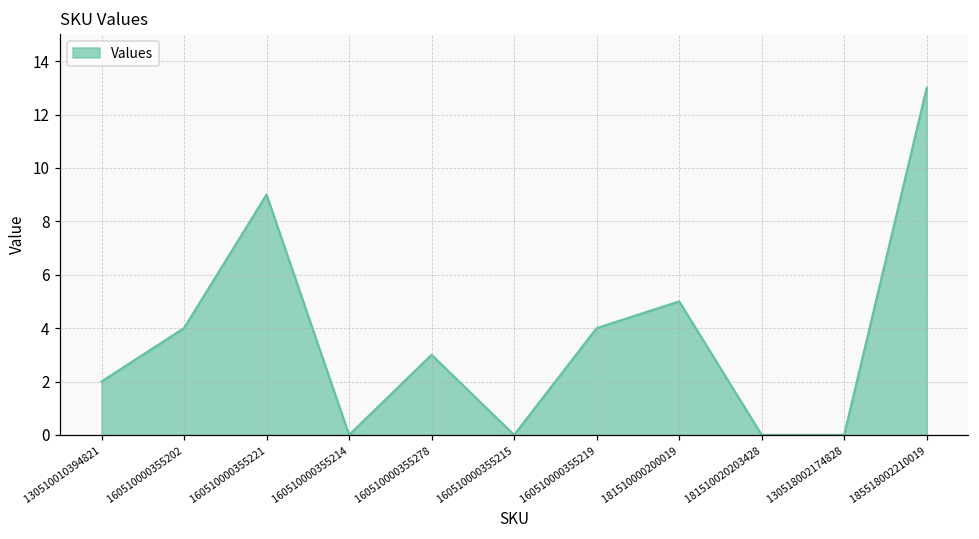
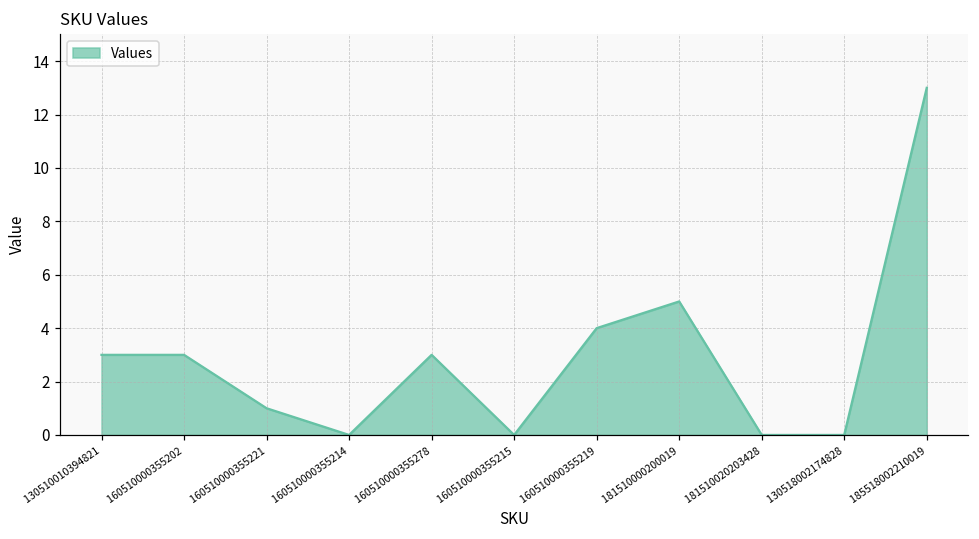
130510010394821: 2 -> 3
160510000355202: 4 -> 3
160510000355221: 9 -> 1
